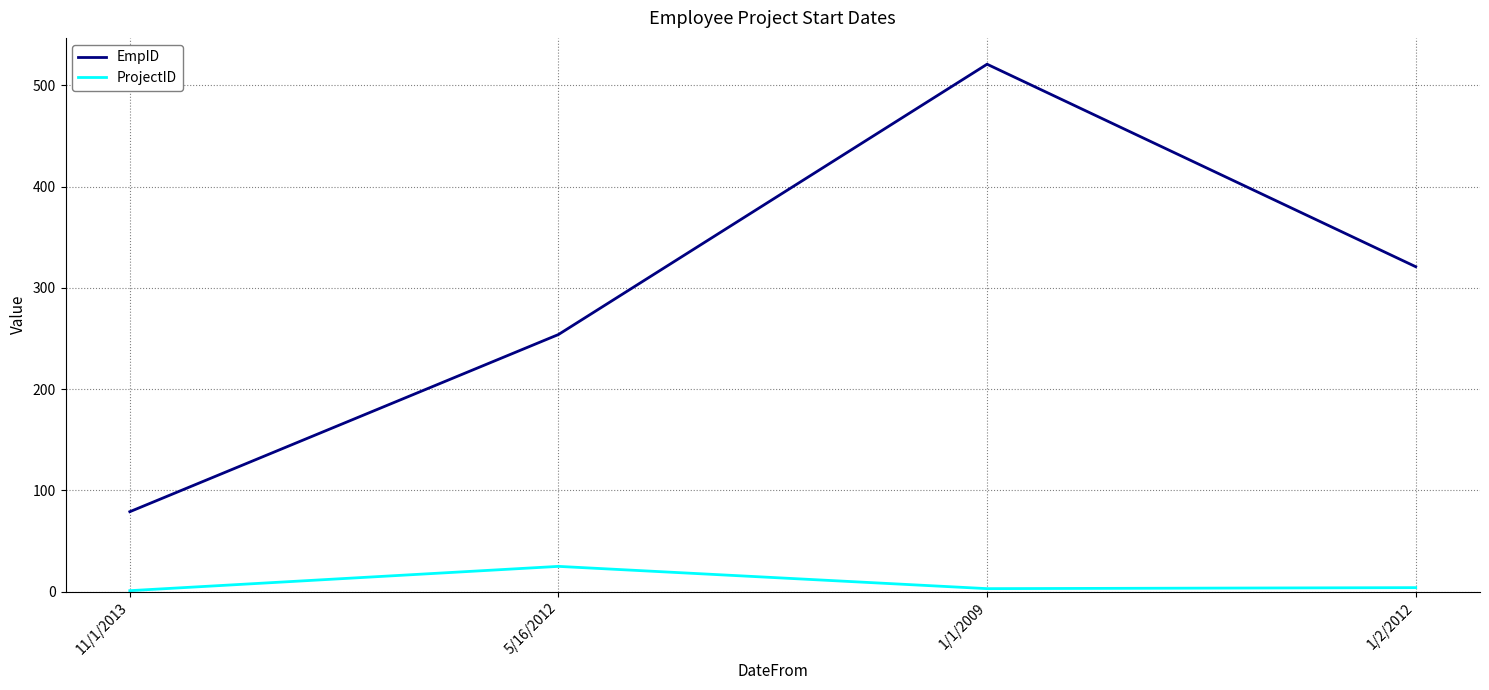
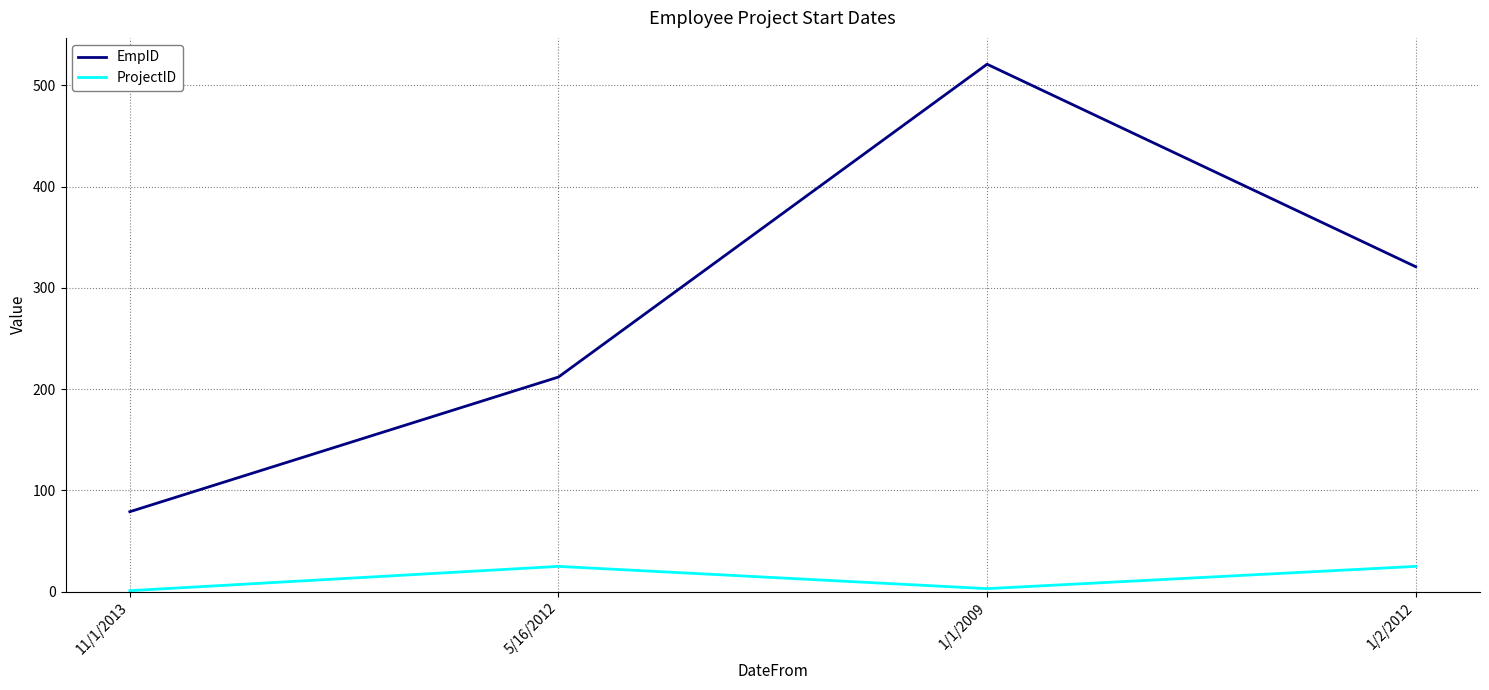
EmpID, 5/16/2012: 254 -> 212
ProjectID, 1/2/2012: 4 -> 25
